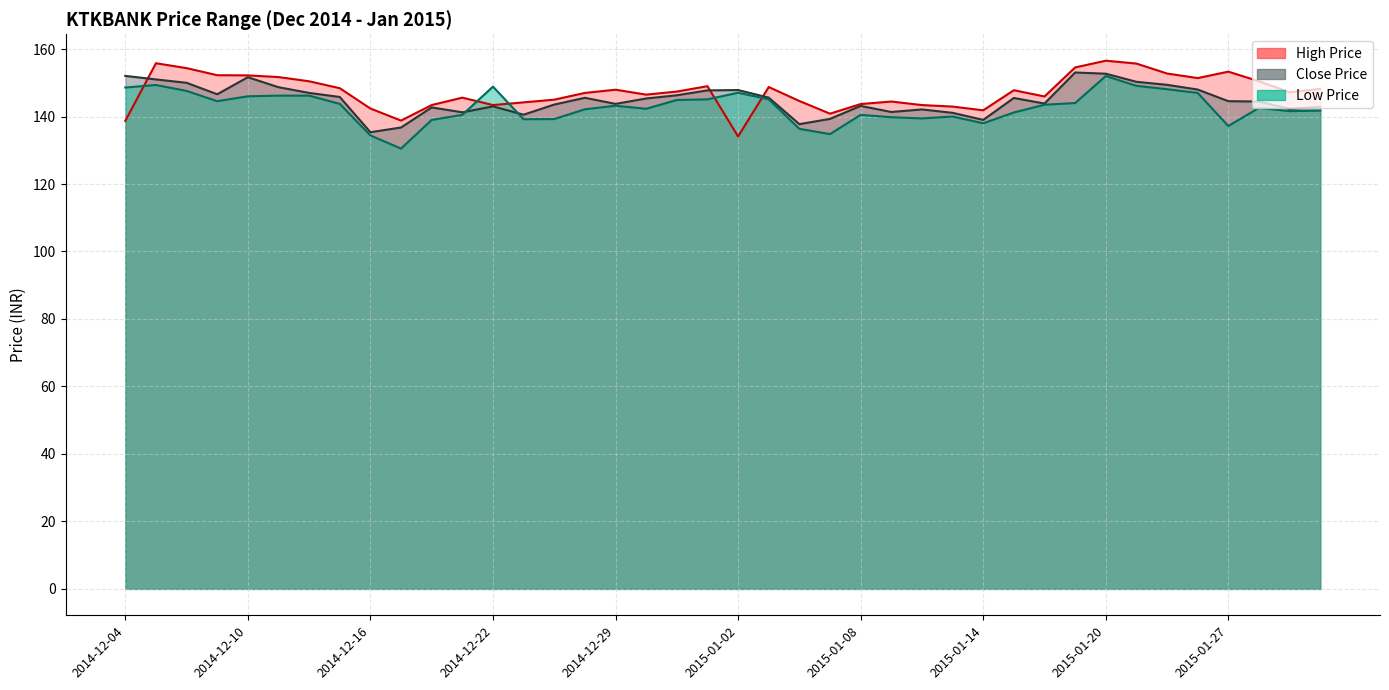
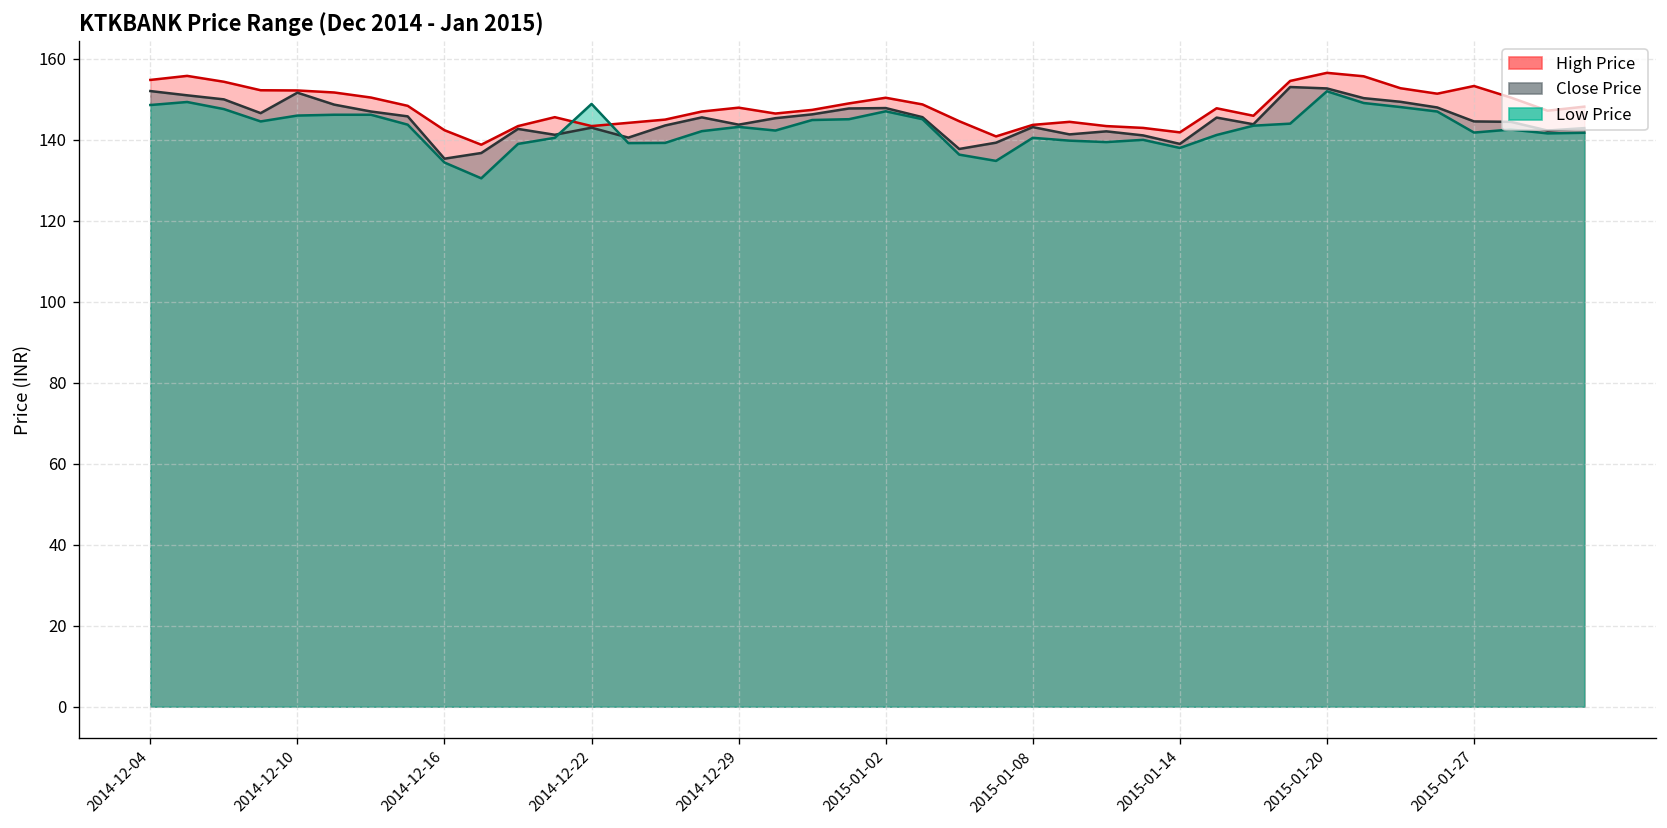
High Price, 2014-12-04: 139 -> 155
High Price, 2015-01-02: 134 -> 150
Low Price, 2015-01-27: 137 -> 142
